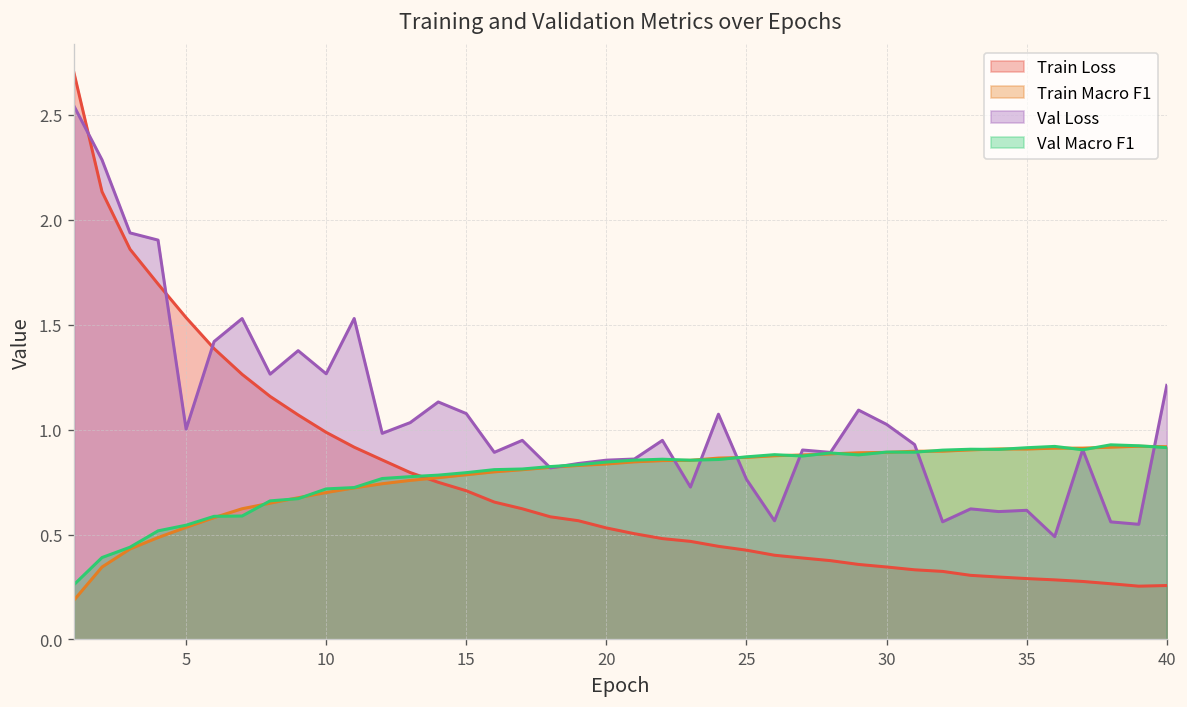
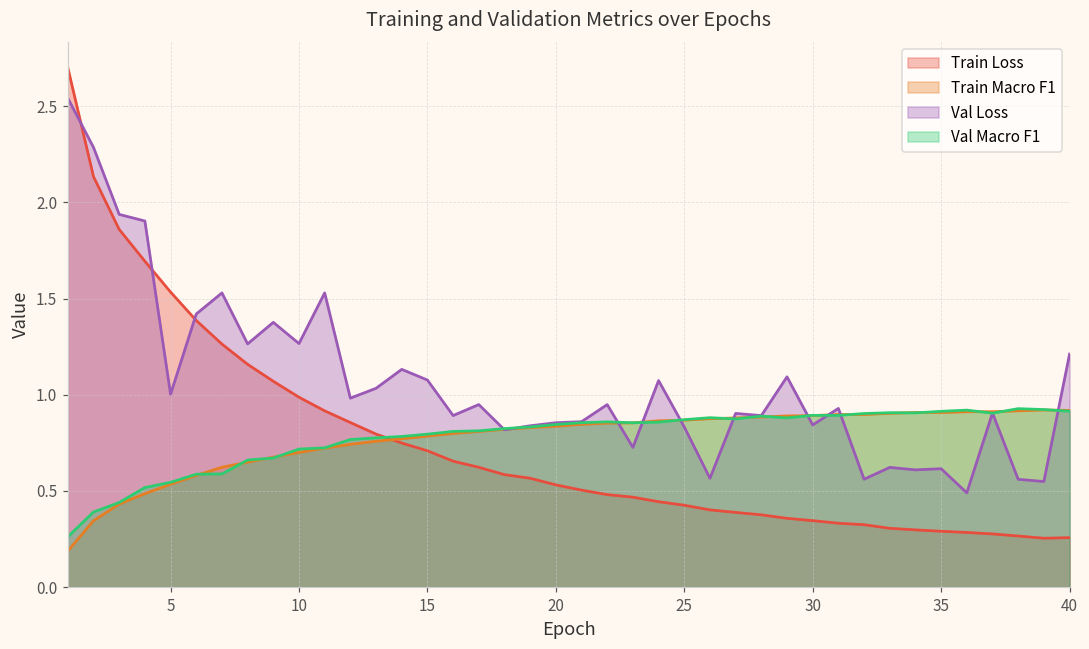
Val Loss, 25: 0.76 -> 0.83
Val Loss, 30: 1.03 -> 0.84
